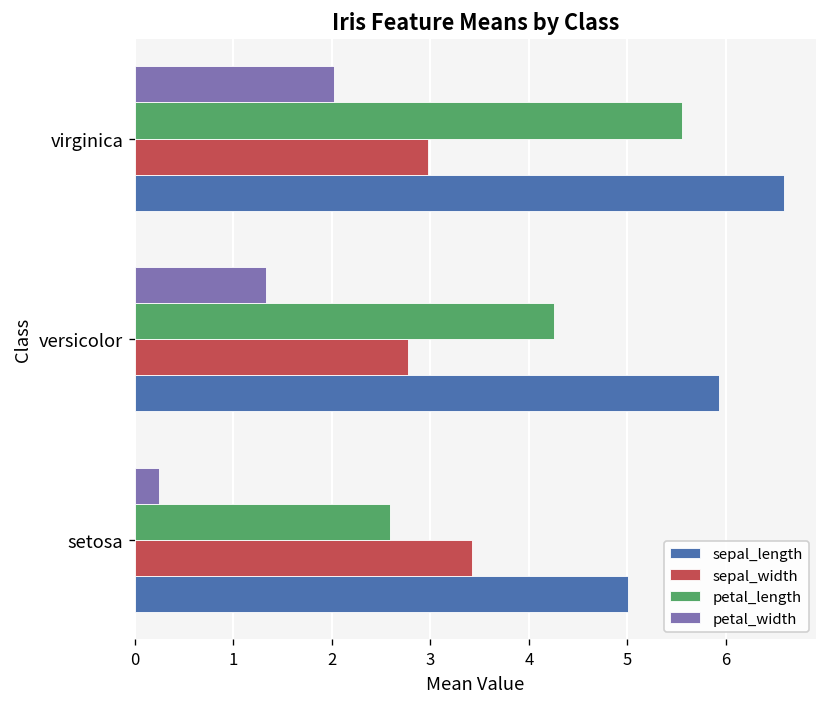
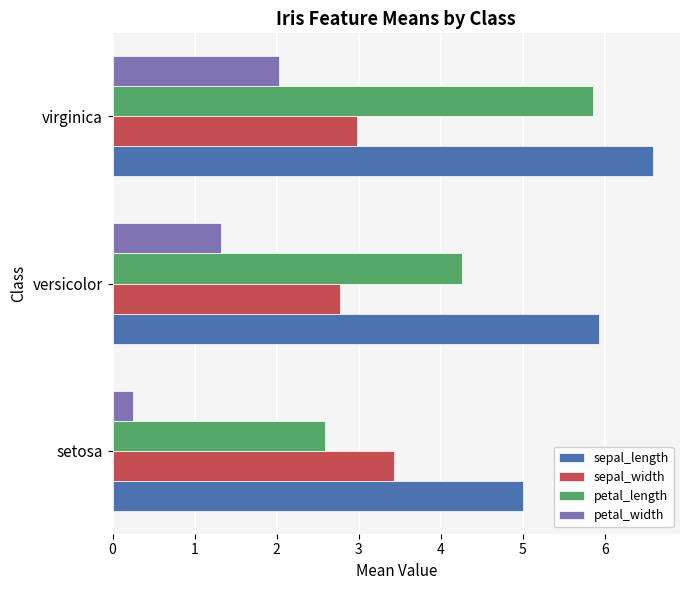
petal_length, virginica: 5.6 -> 5.9
